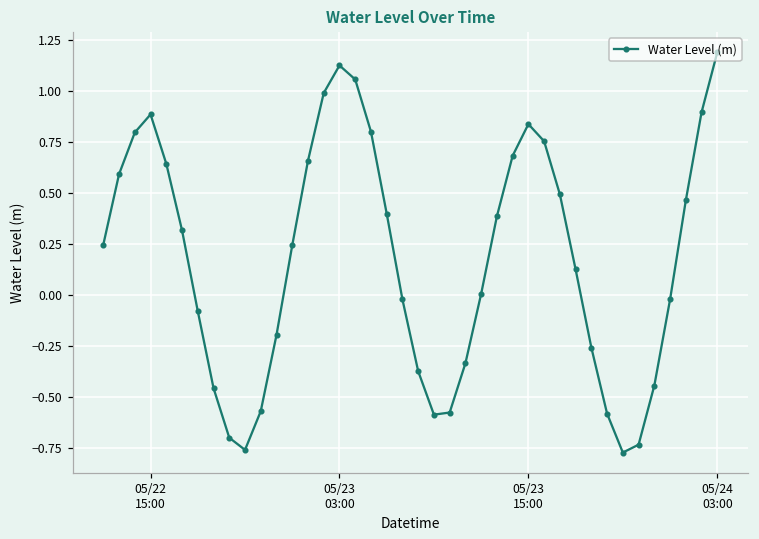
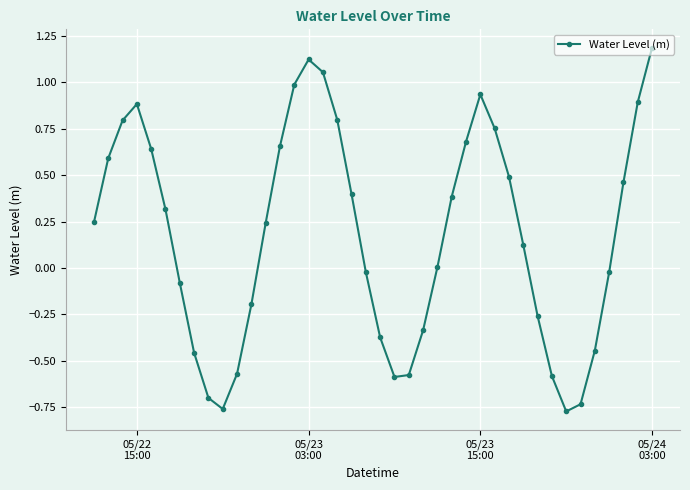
05/23 15:00: 0.84 -> 0.94
